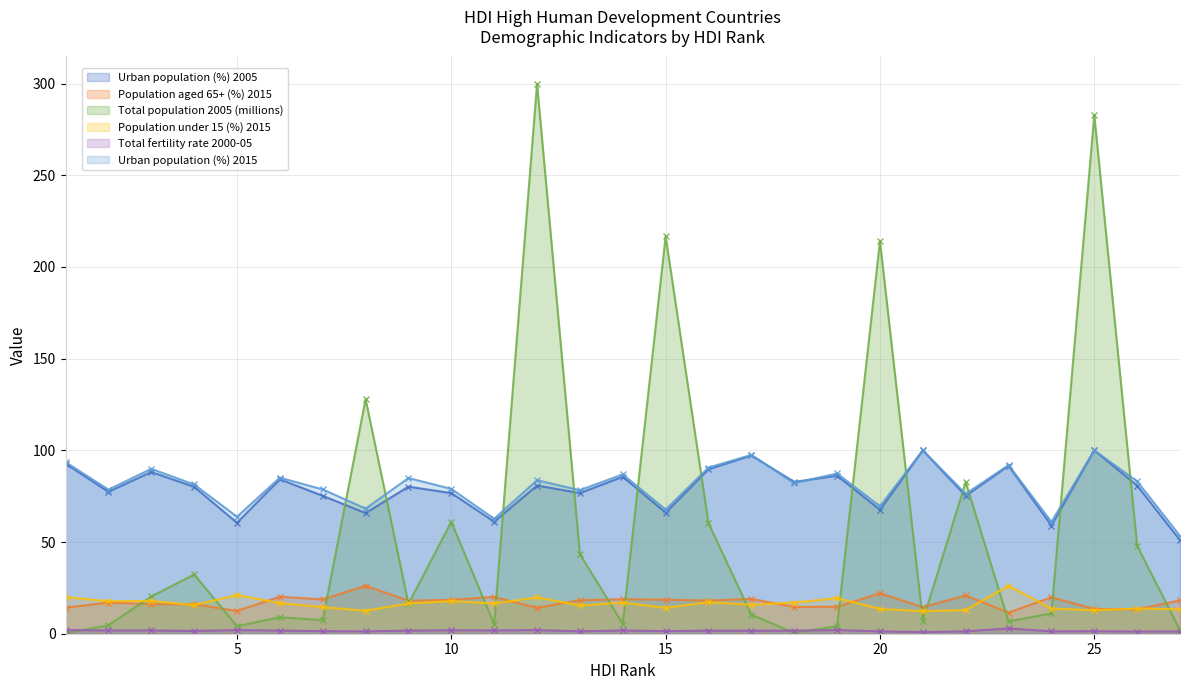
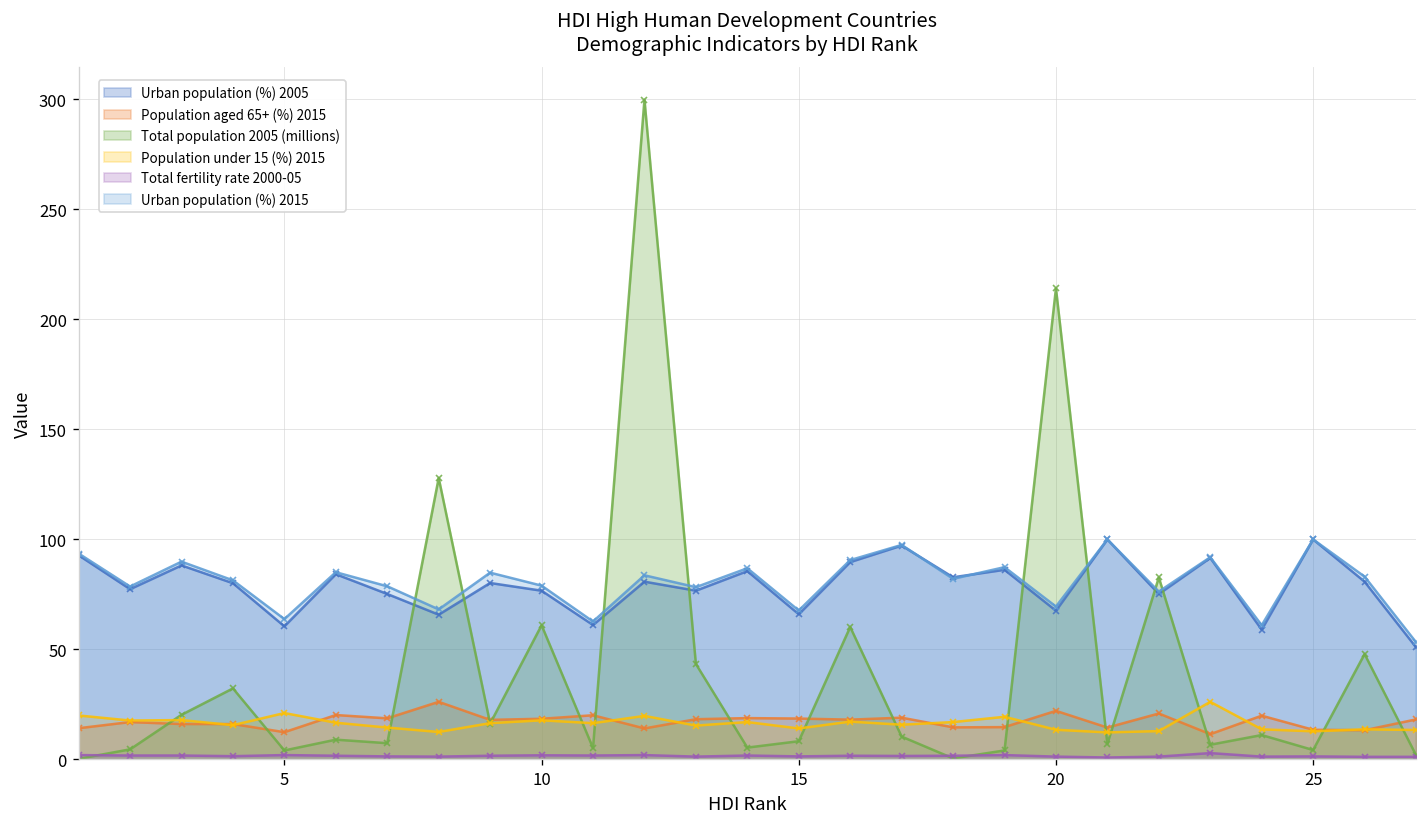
Total population 2005 (millions), 15: 217 -> 8
Total population 2005 (millions), 25: 283 -> 4
